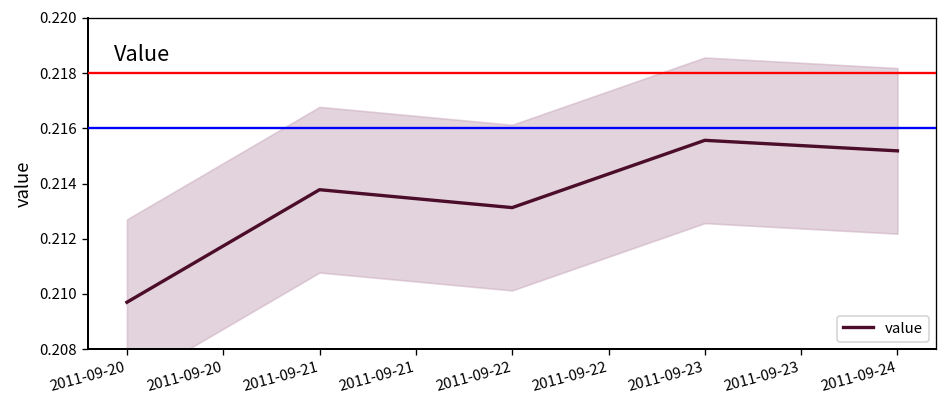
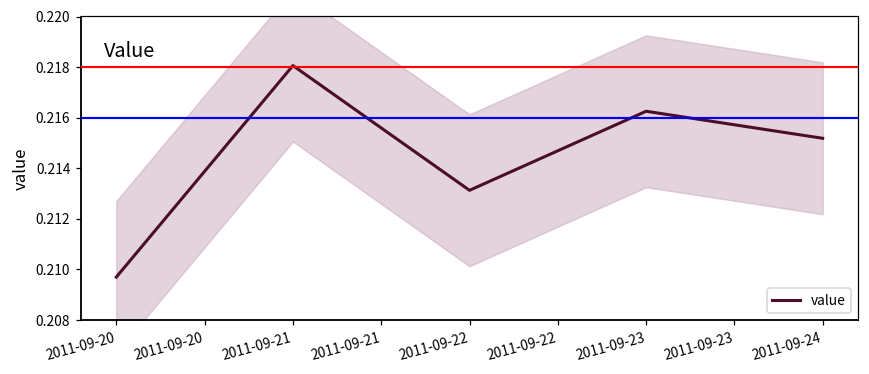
value, 2011-09-21: 0.2138 -> 0.2181
value, 2011-09-23: 0.2156 -> 0.2163
